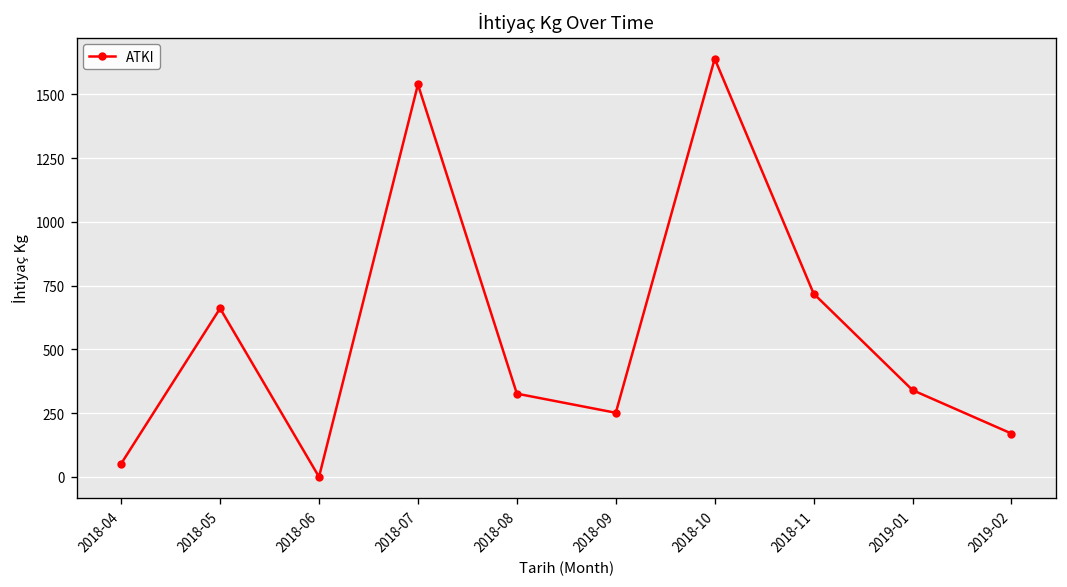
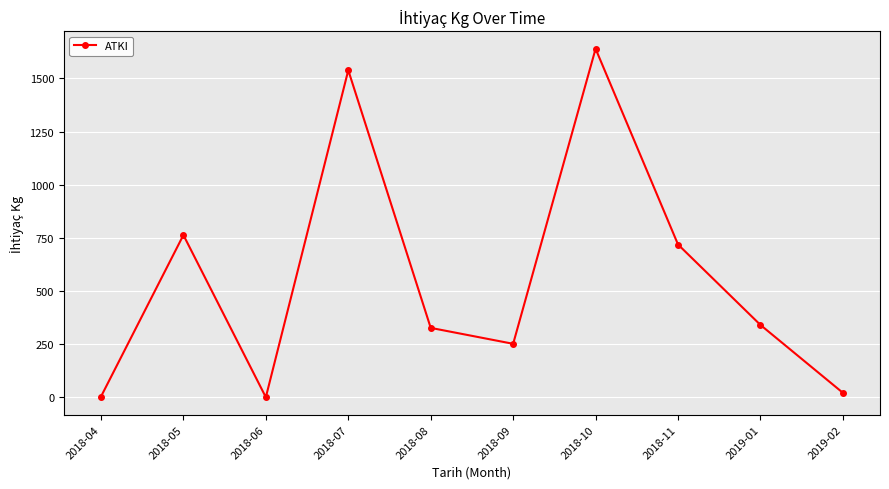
2018-04: 50 -> 0
2018-05: 660 -> 760
2019-02: 170 -> 20
